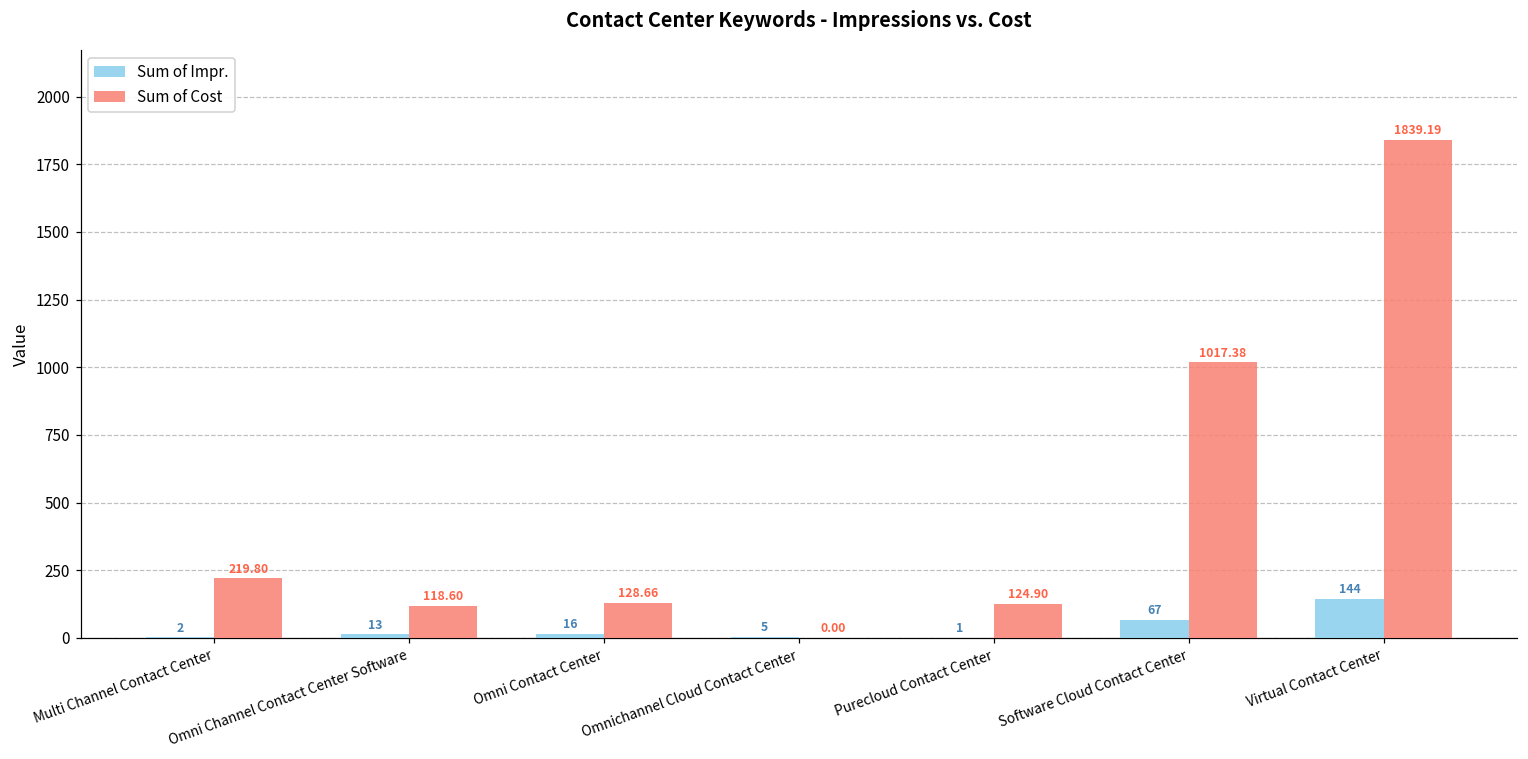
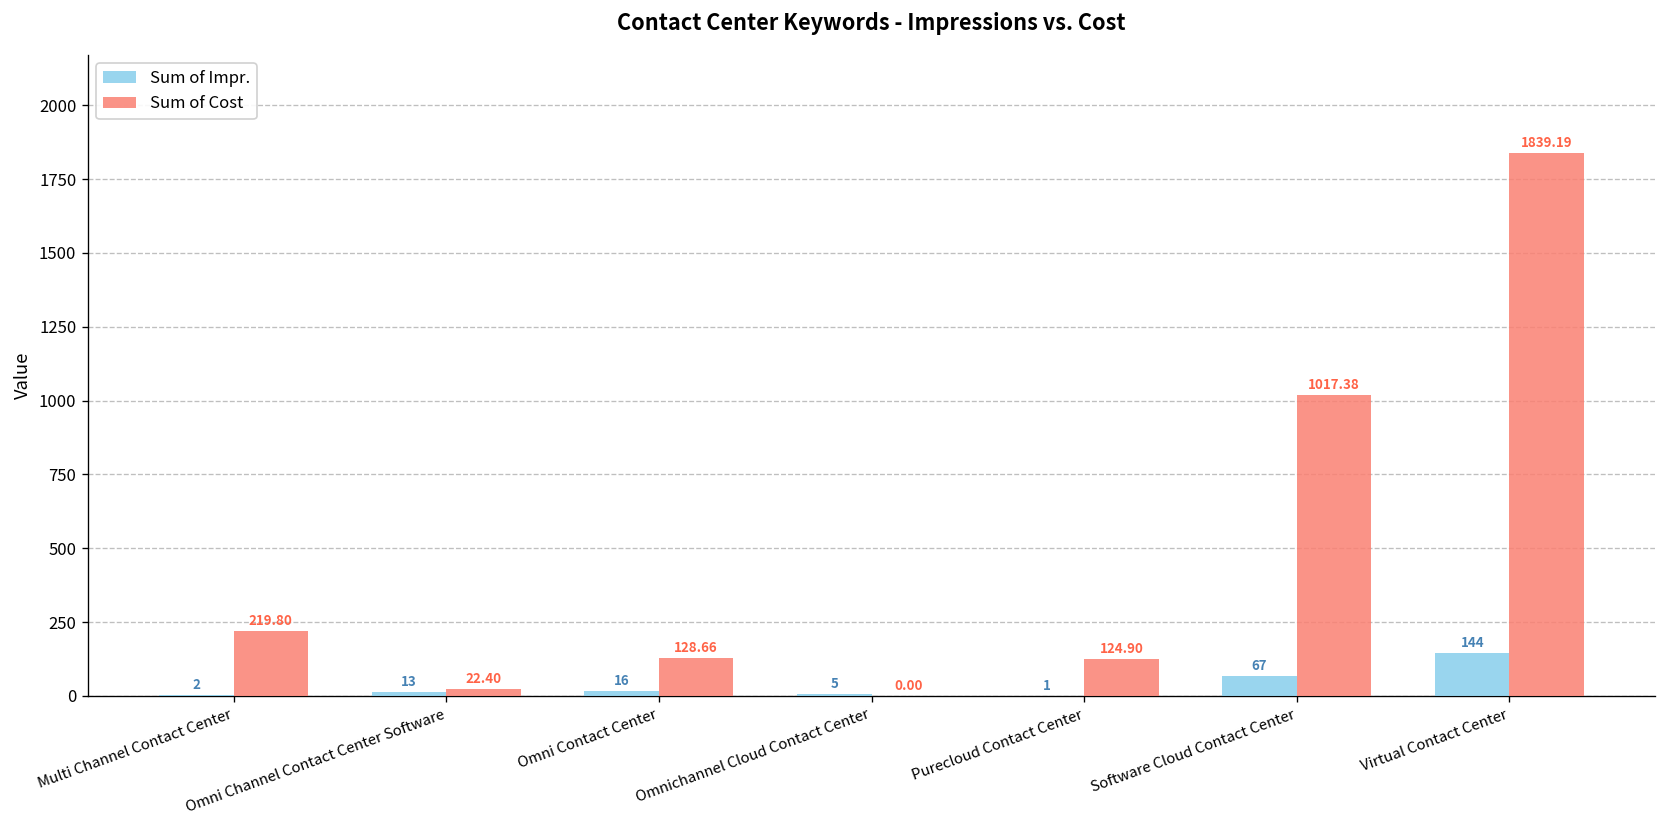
Sum of Cost, Omni Channel Contact Center Software: 118.60 -> 22.40
